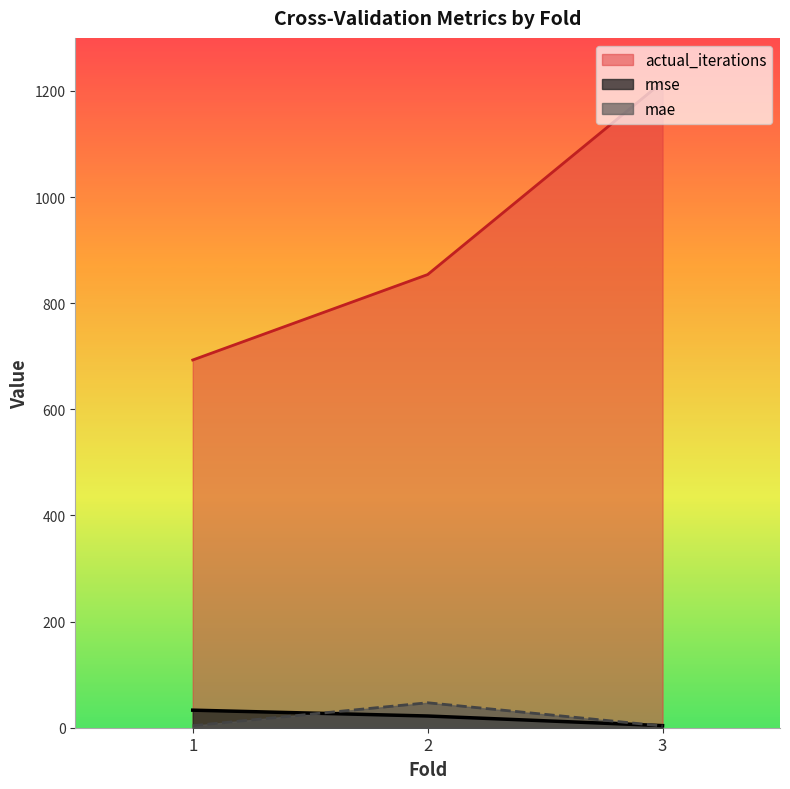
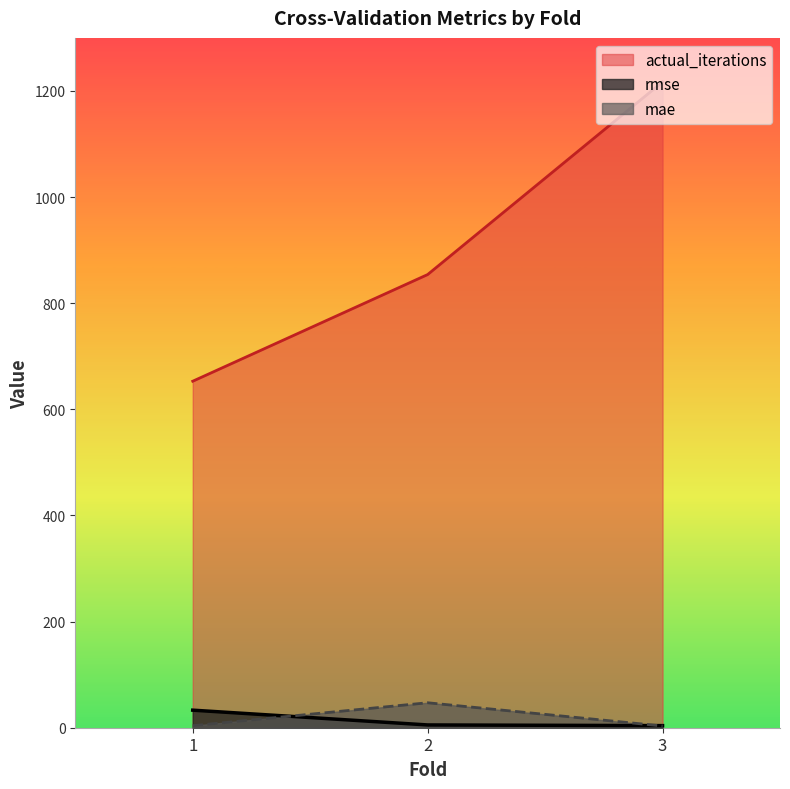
actual_iterations, 1: 690 -> 650
rmse, 2: 20 -> 10
